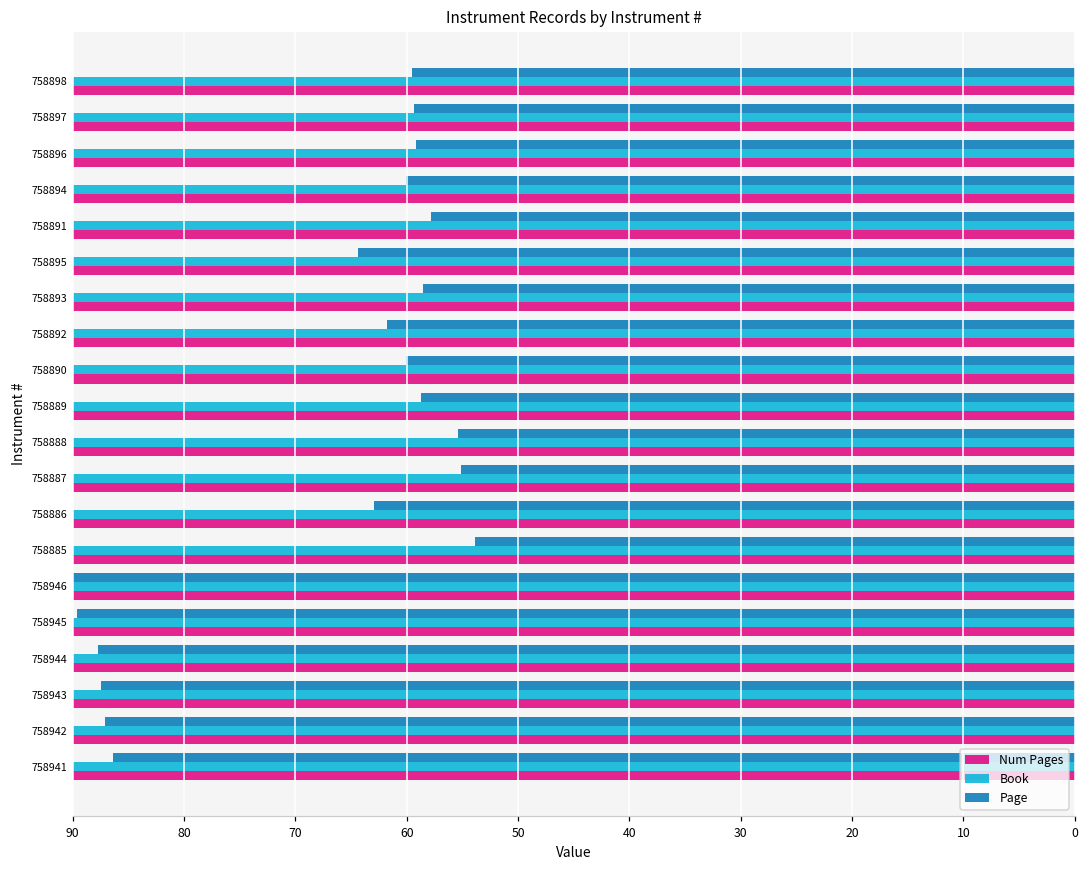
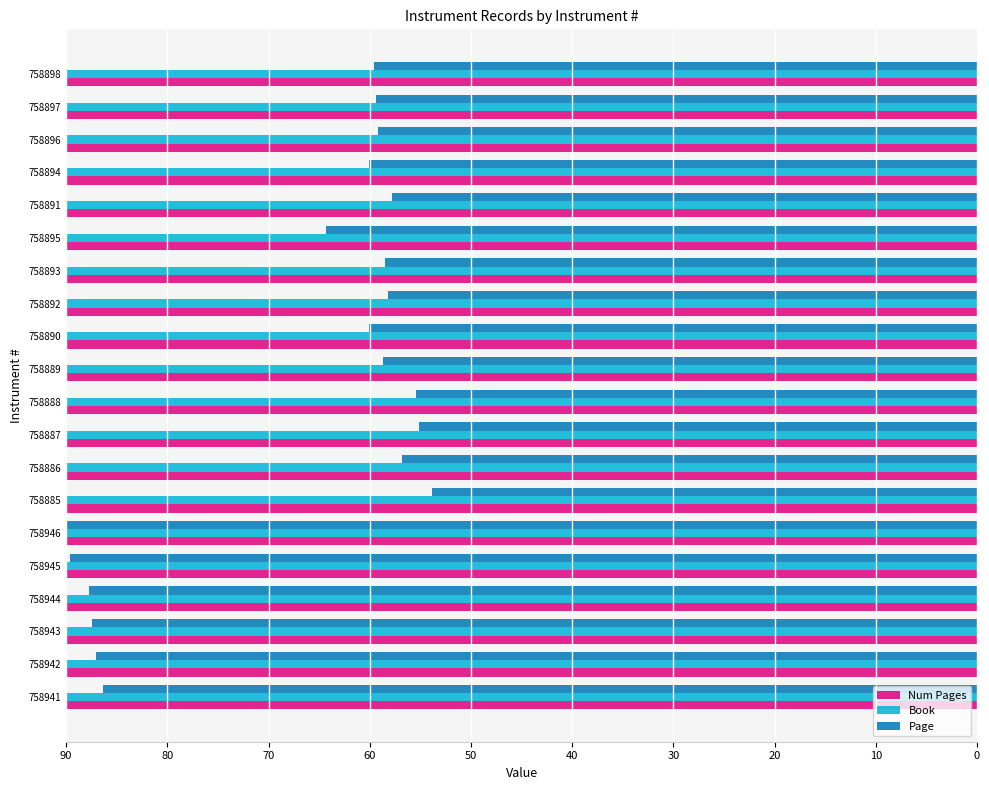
Page, 758892: 61.8 -> 58.2
Page, 758886: 63.0 -> 56.8
